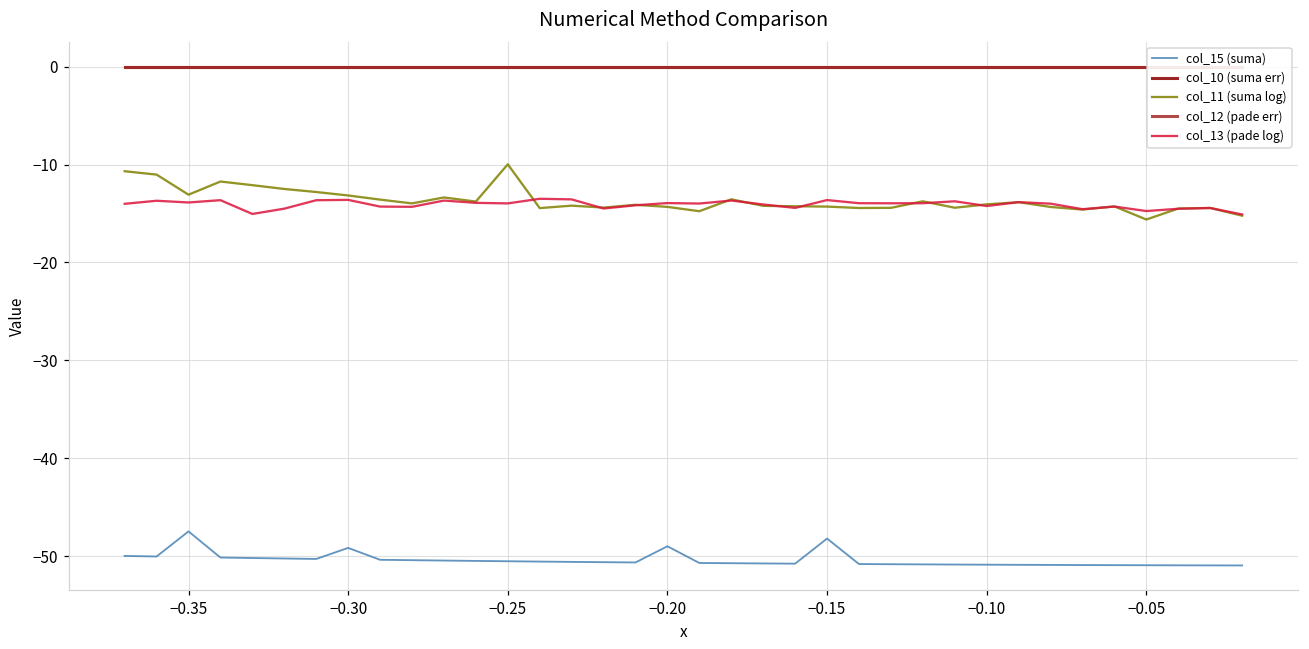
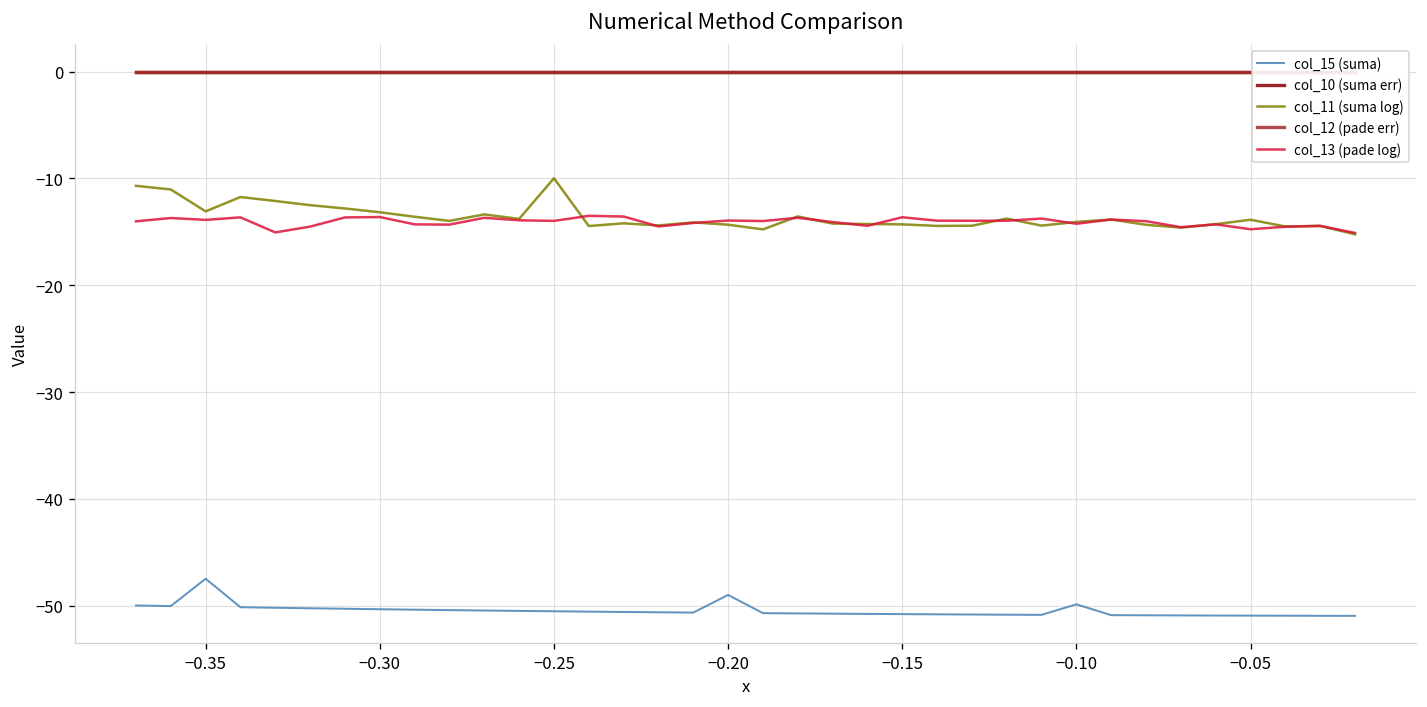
col_15 (suma), −0.30: -49 -> -50
col_15 (suma), −0.15: -48 -> -51
col_15 (suma), −0.10: -51 -> -50
col_11 (suma log), −0.05: -16 -> -14
